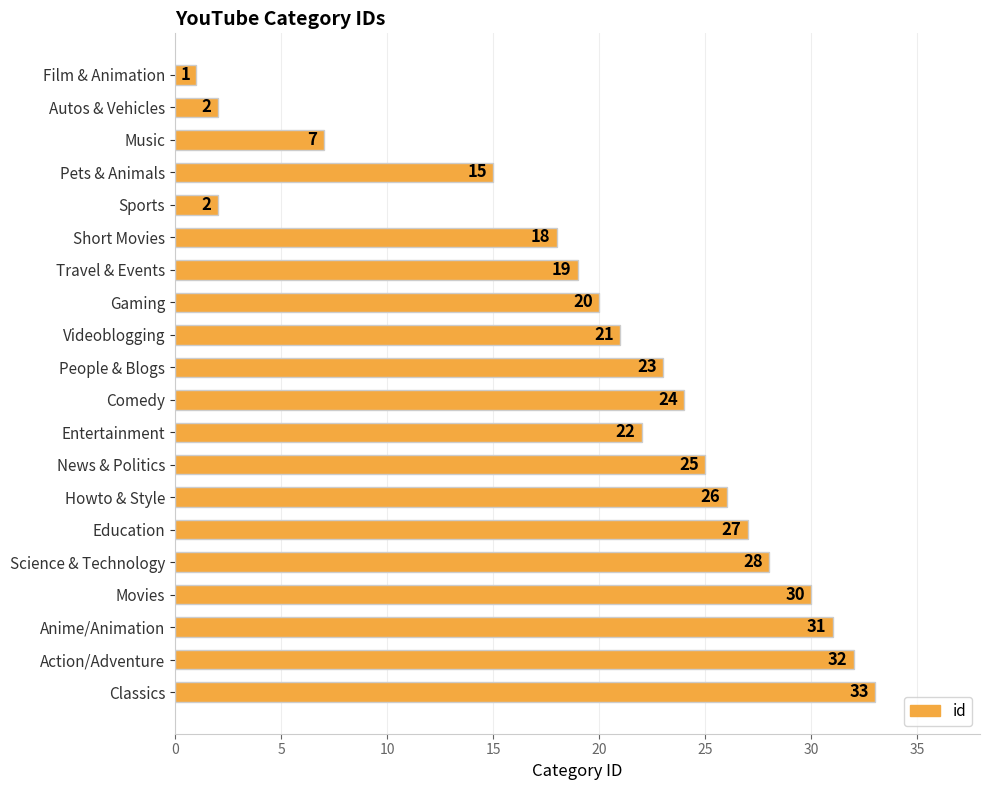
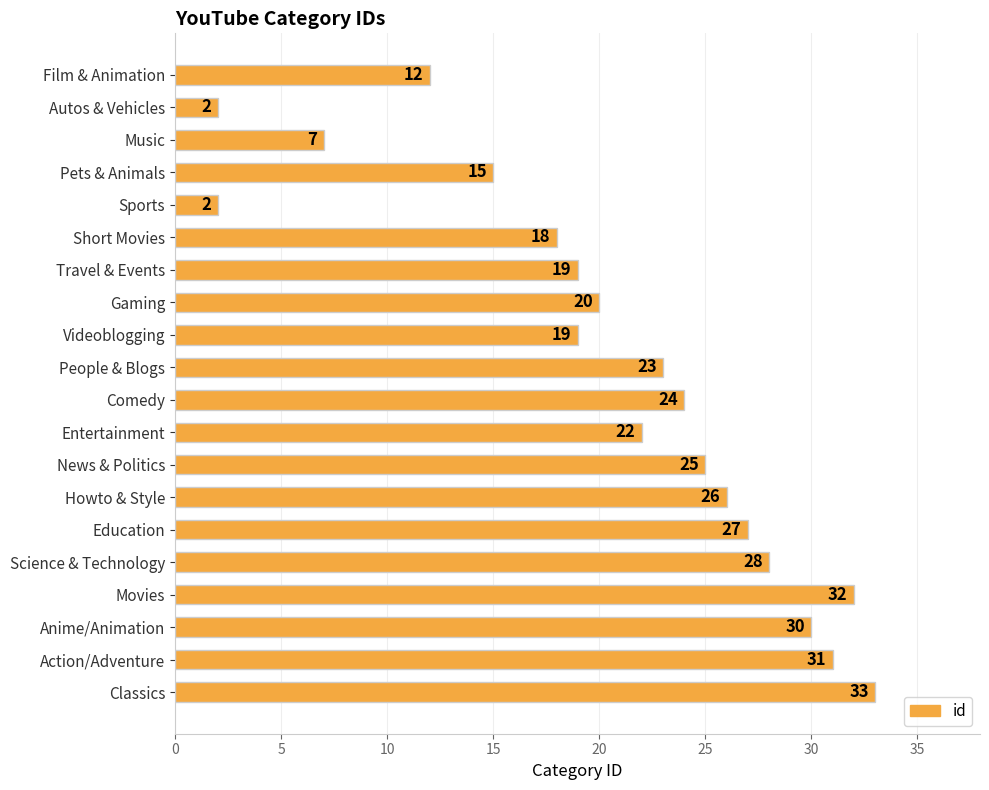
Film & Animation: 1 -> 12
Videoblogging: 21 -> 19
Movies: 30 -> 32
Anime/Animation: 31 -> 30
Action/Adventure: 32 -> 31
